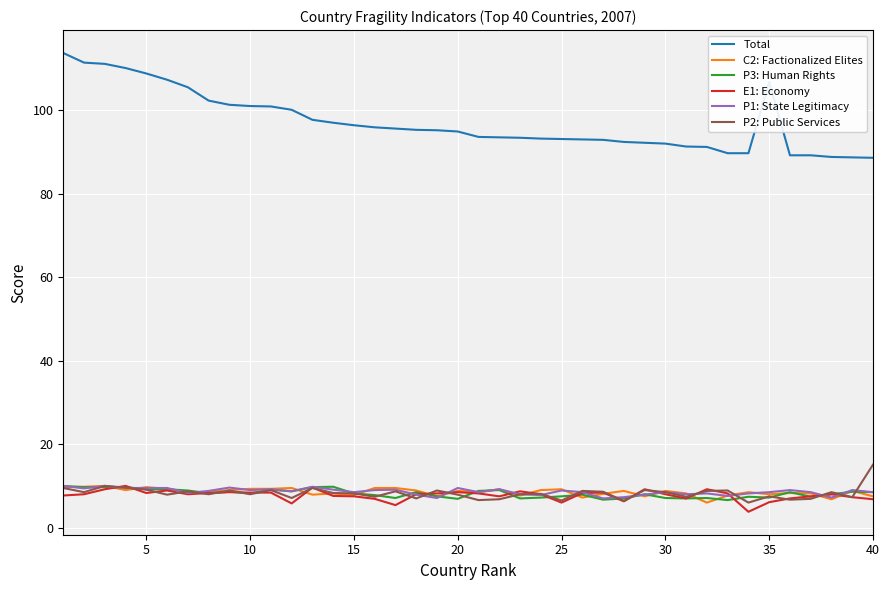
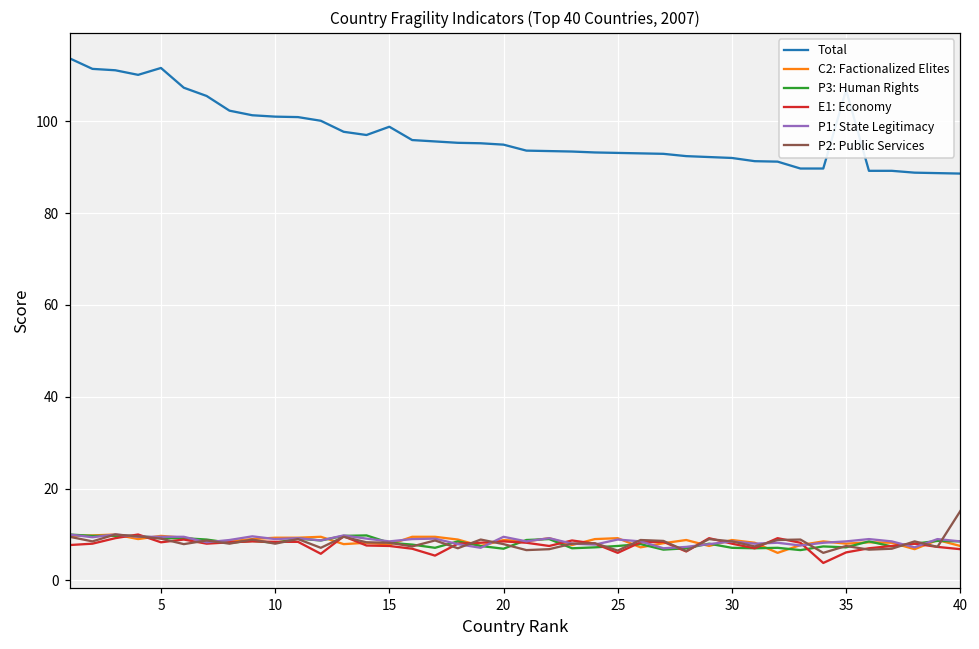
Total, 5: 109 -> 112
Total, 15: 96 -> 99
